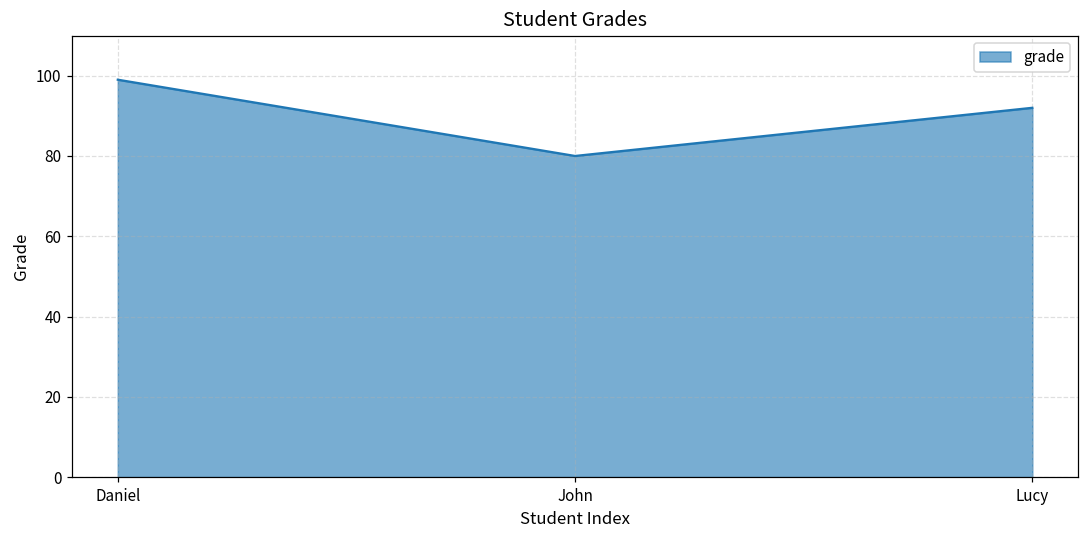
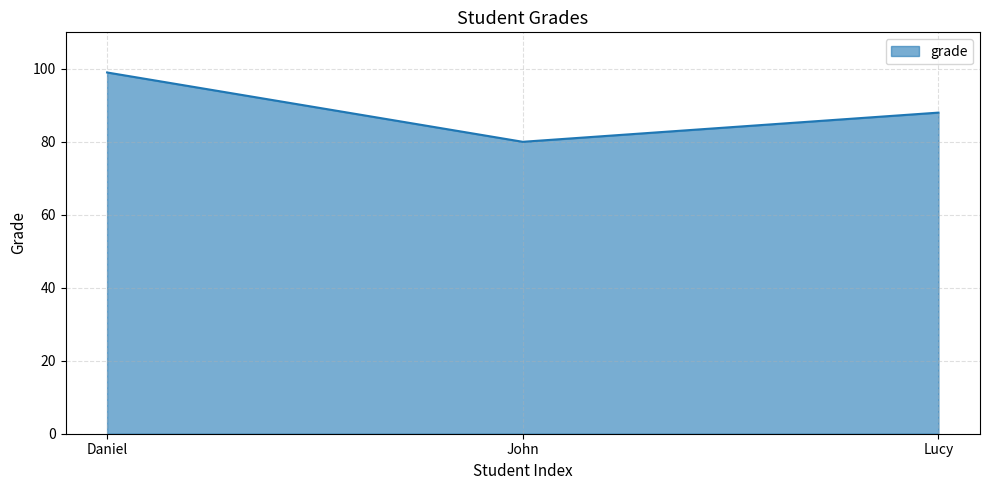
Lucy: 92 -> 88
